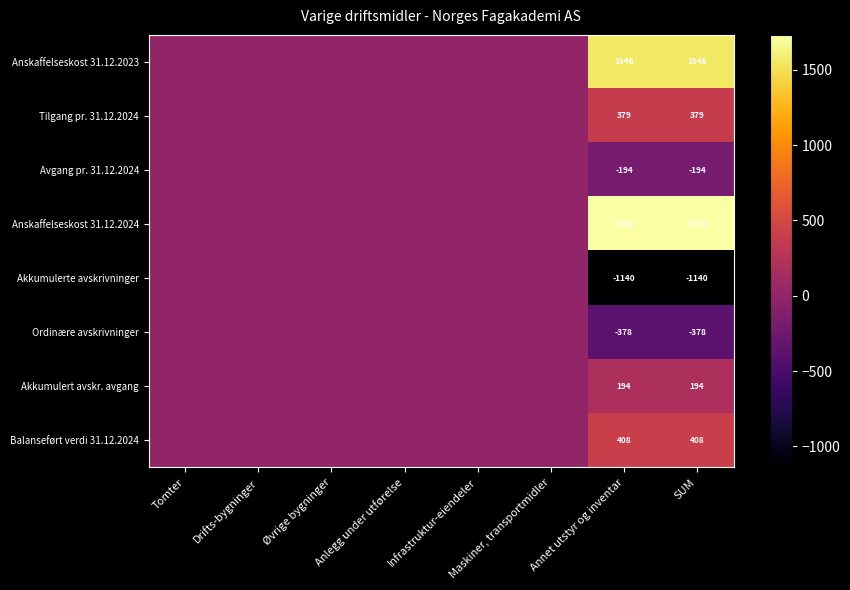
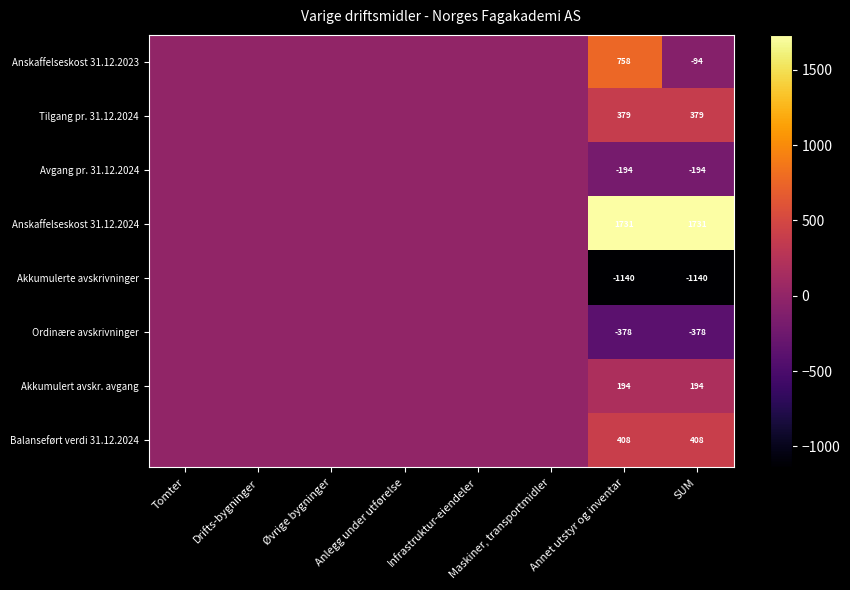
Anskaffelseskost 31.12.2023, Annet utstyr og inventar: 1546 -> 758
Anskaffelseskost 31.12.2023, SUM: 1546 -> -94
